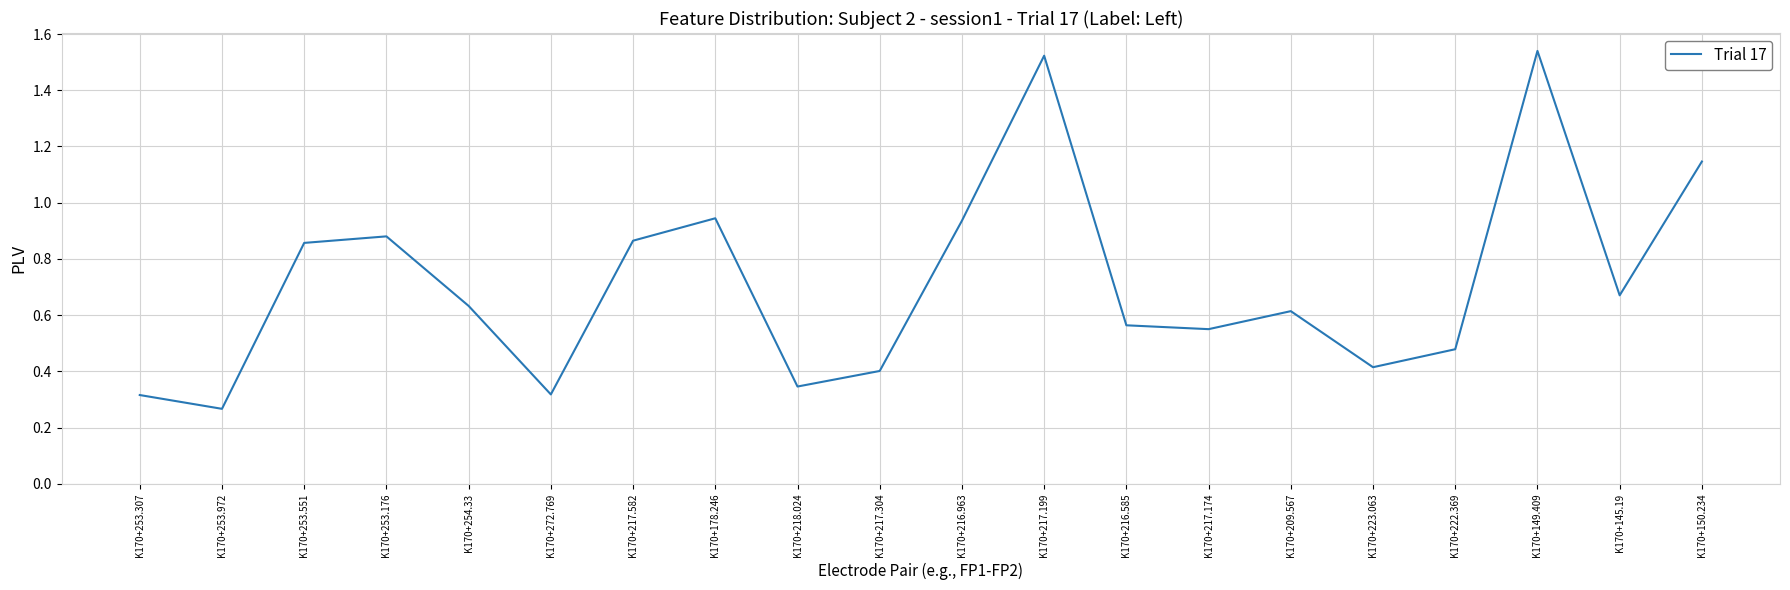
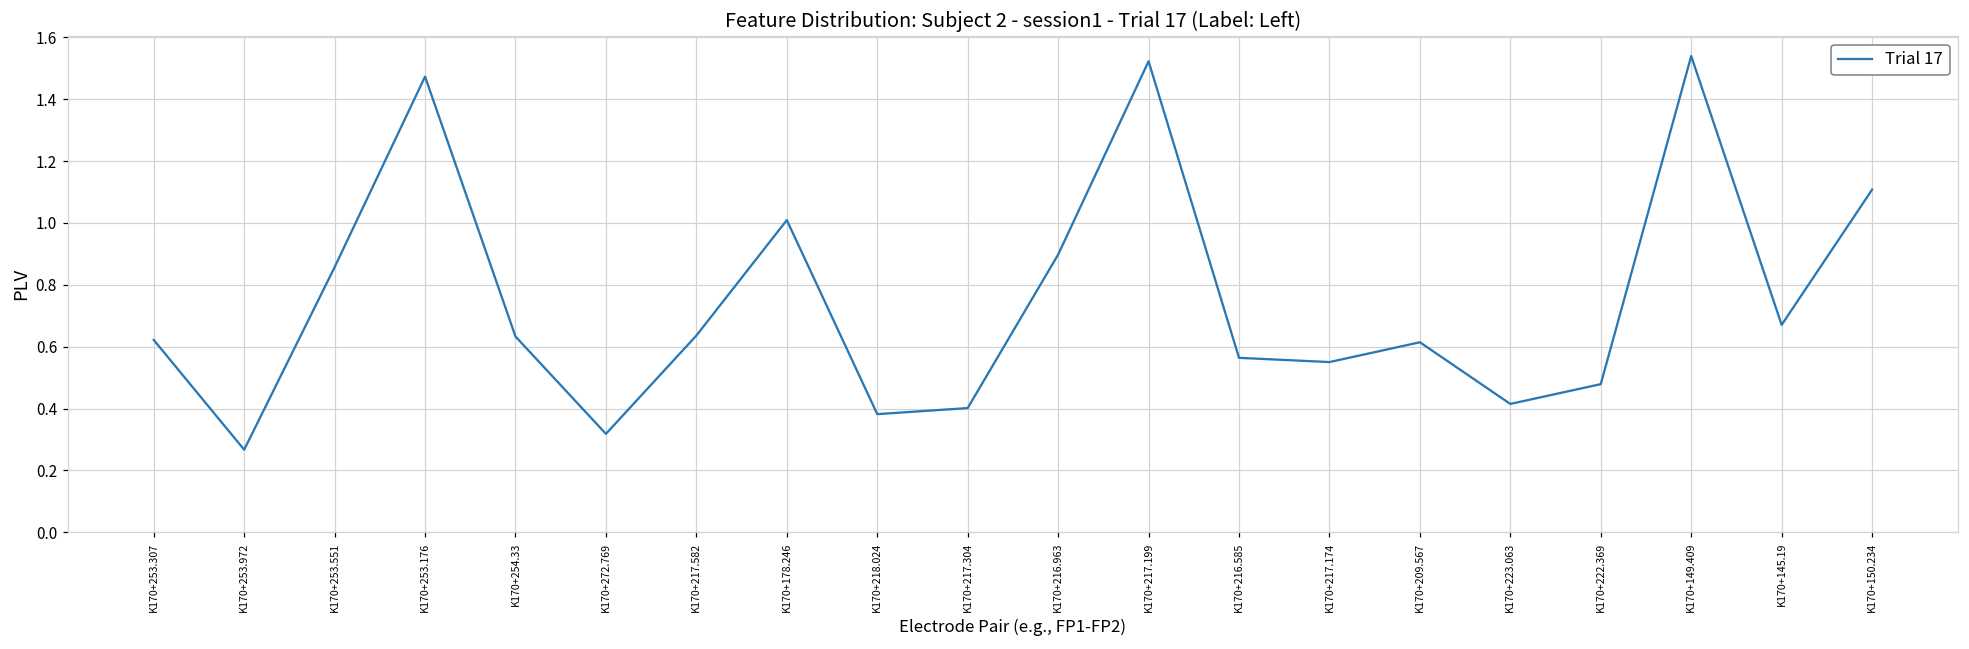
K170+253.307: 0.32 -> 0.62
K170+253.176: 0.88 -> 1.47
K170+217.582: 0.86 -> 0.64
K170+178.246: 0.94 -> 1.01
K170+218.024: 0.35 -> 0.38
K170+216.963: 0.94 -> 0.90
K170+150.234: 1.15 -> 1.11
